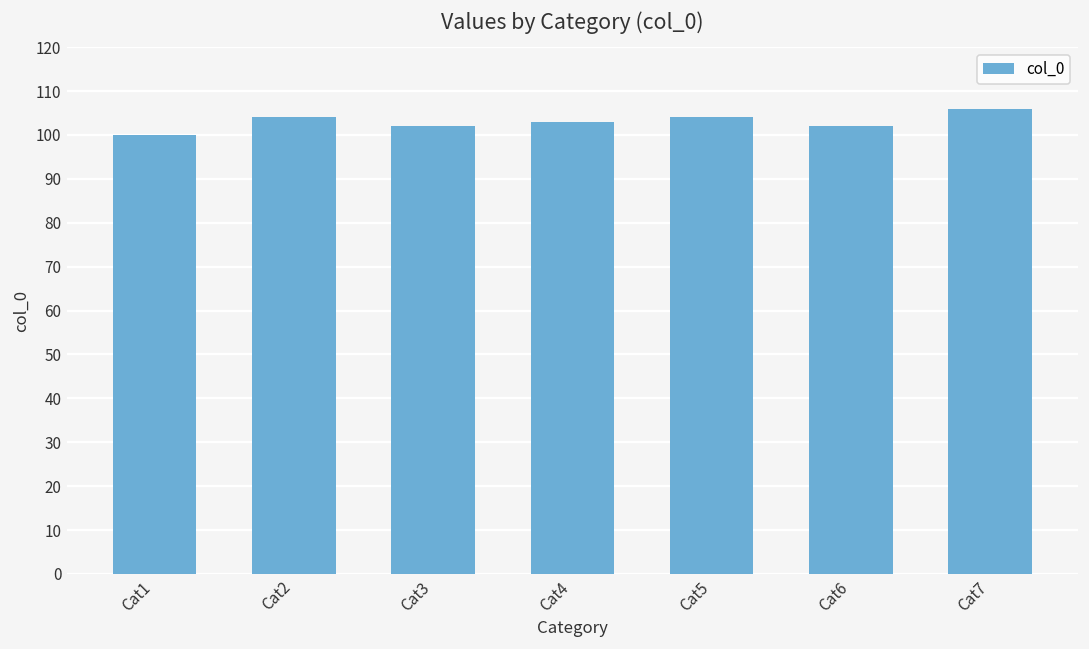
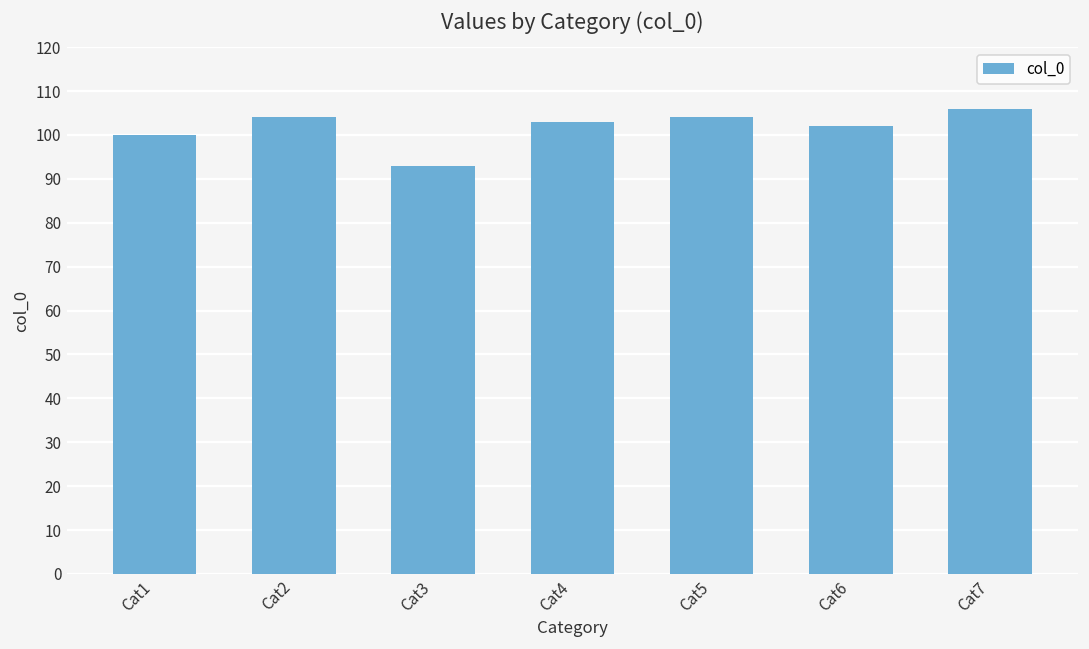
Cat3: 102 -> 93
